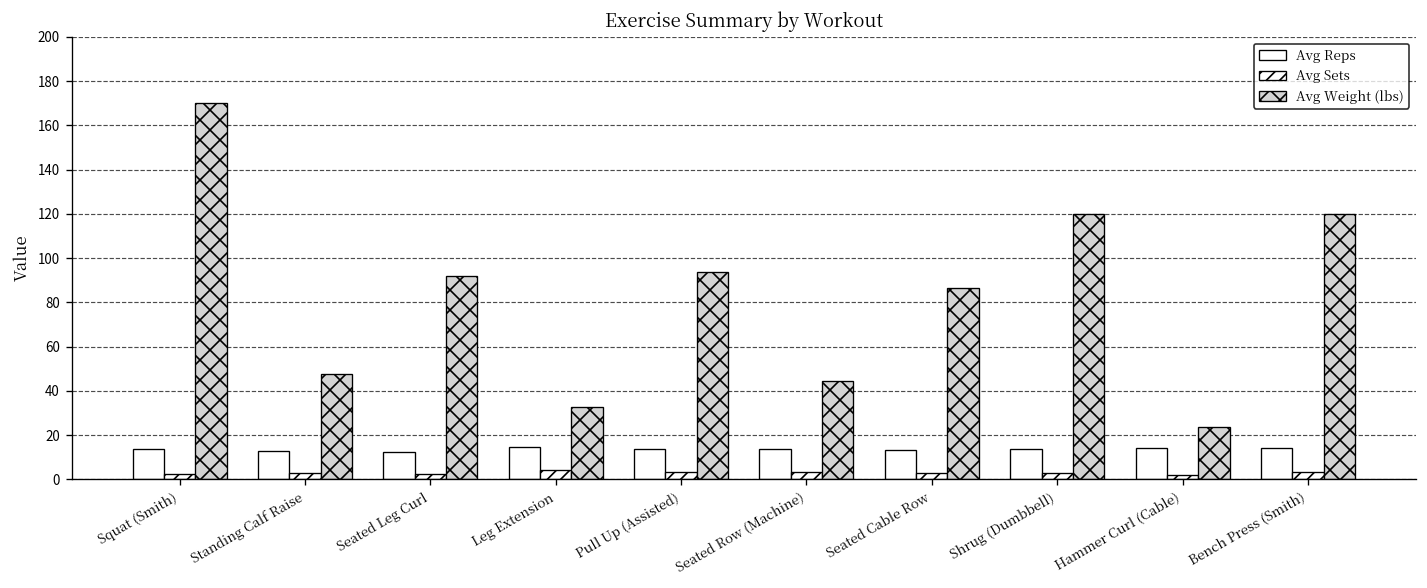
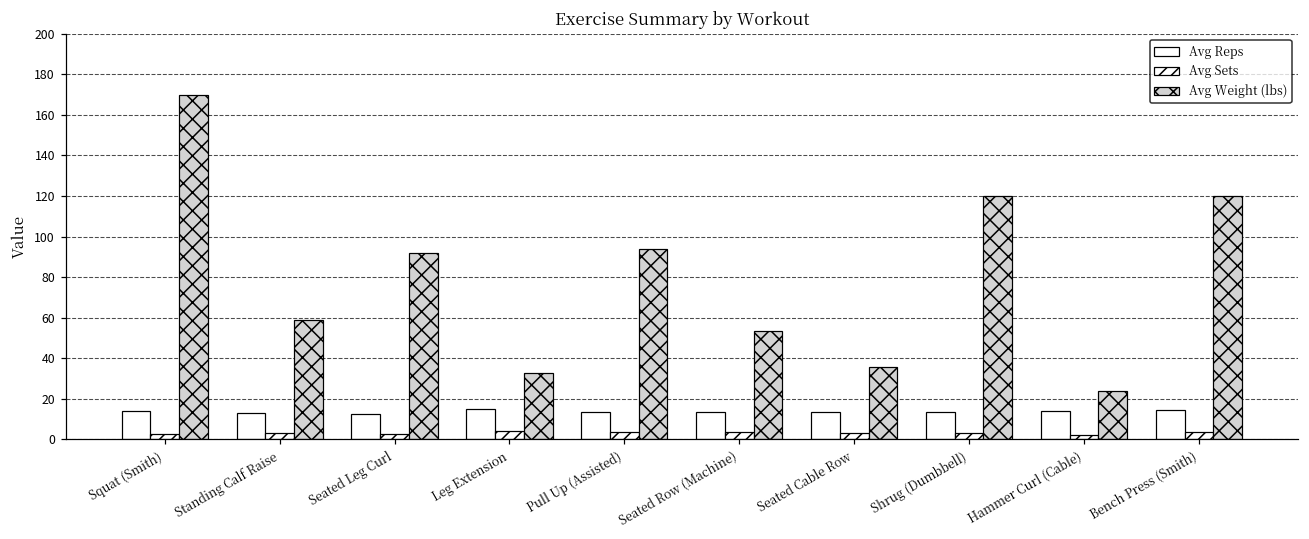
Avg Weight (lbs), Standing Calf Raise: 48 -> 59
Avg Weight (lbs), Seated Row (Machine): 45 -> 53
Avg Weight (lbs), Seated Cable Row: 87 -> 36
